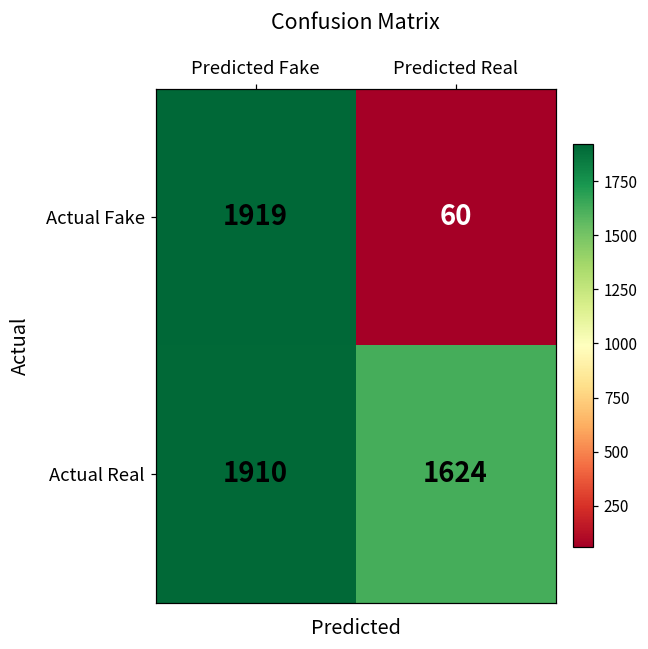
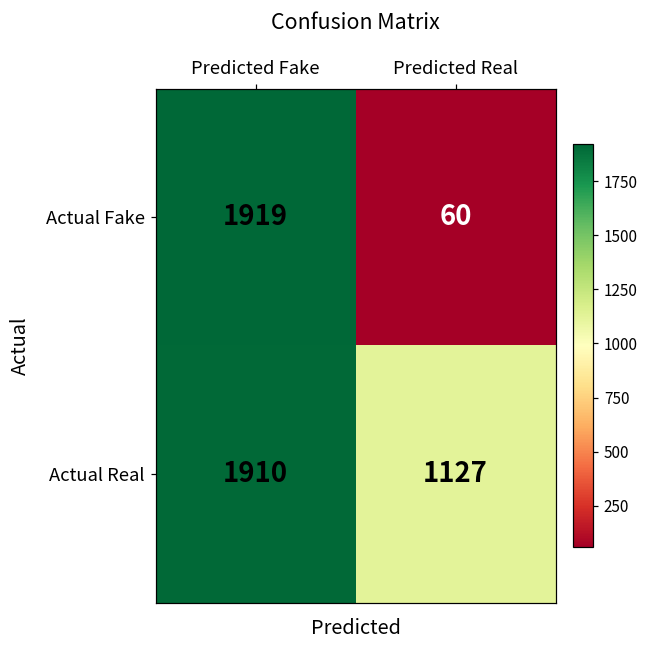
Actual Real, Predicted Real: 1624 -> 1127
